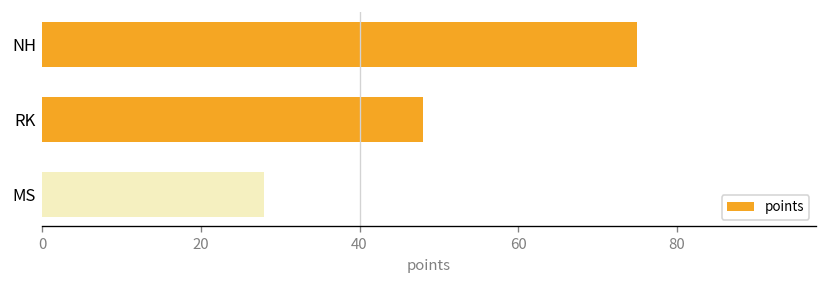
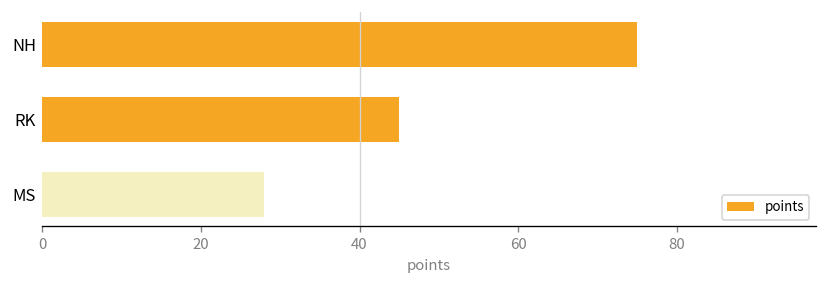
RK: 48 -> 45
